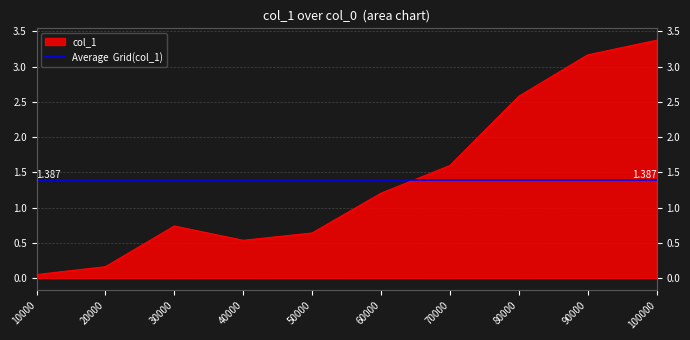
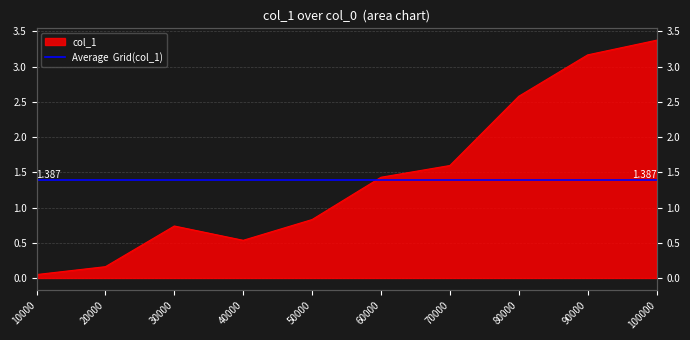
50000: 0.6 -> 0.8
60000: 1.2 -> 1.4
